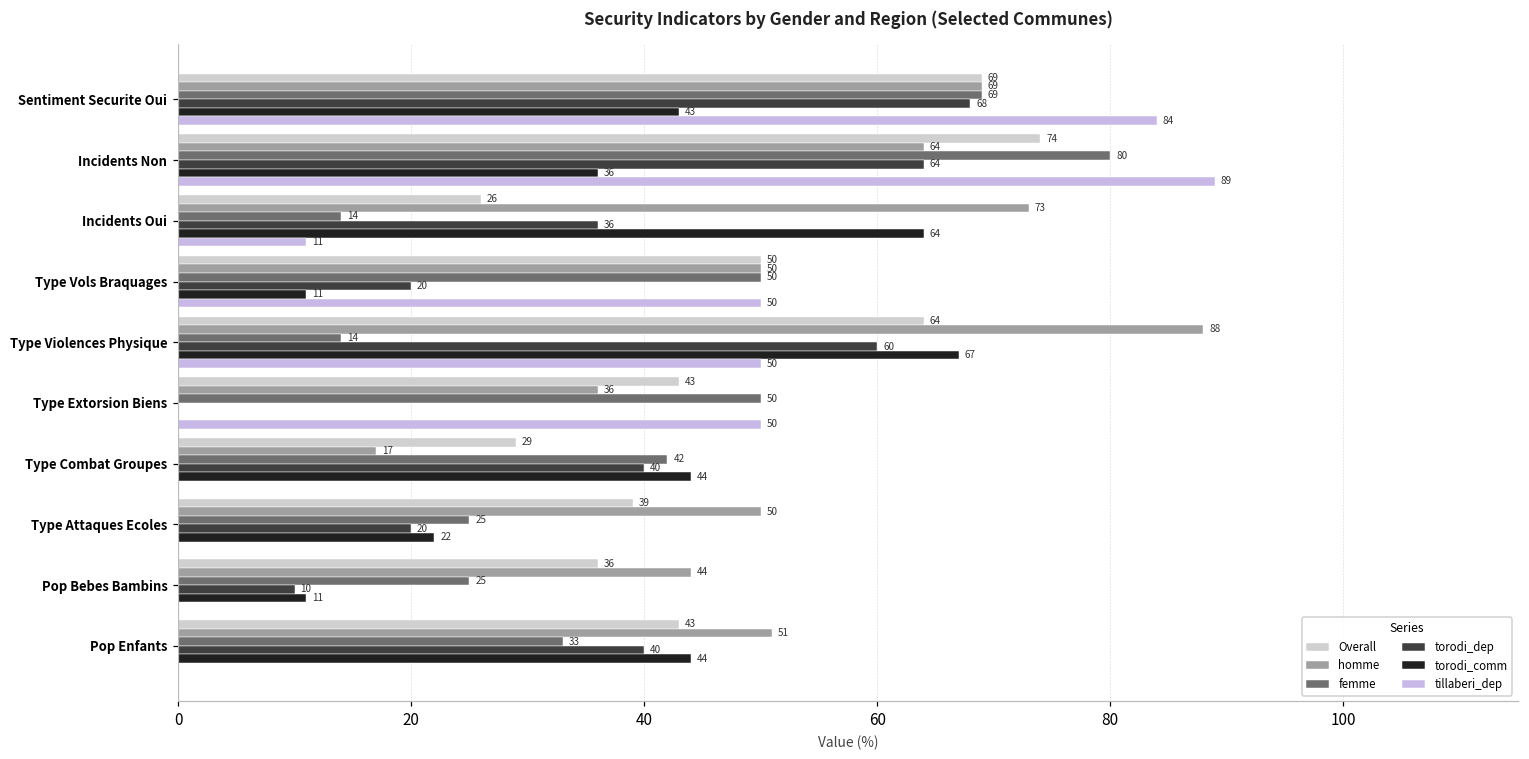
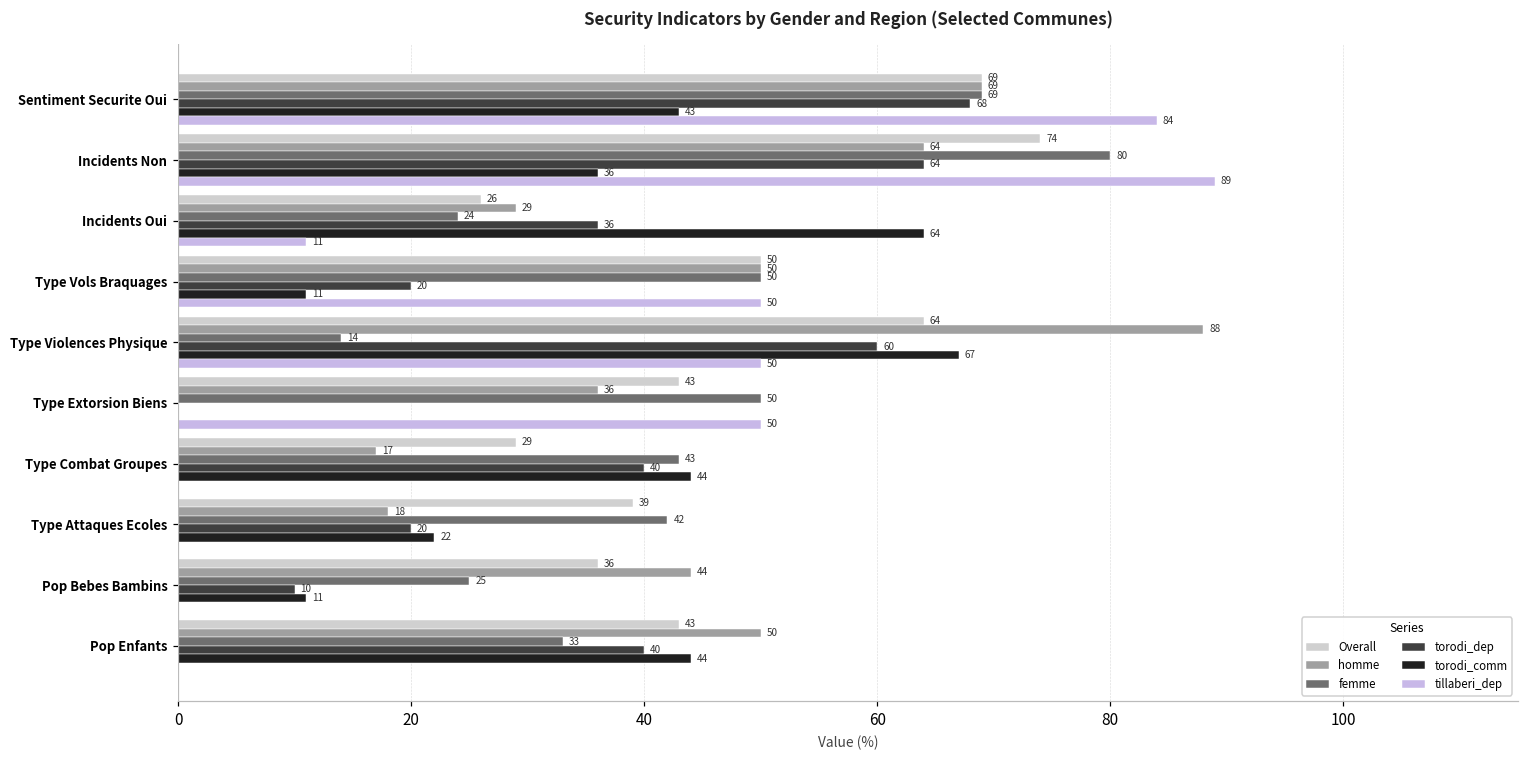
homme, Incidents Oui: 73 -> 29
femme, Incidents Oui: 14 -> 24
femme, Type Combat Groupes: 42 -> 43
homme, Type Attaques Ecoles: 50 -> 18
femme, Type Attaques Ecoles: 25 -> 42
homme, Pop Enfants: 51 -> 50
